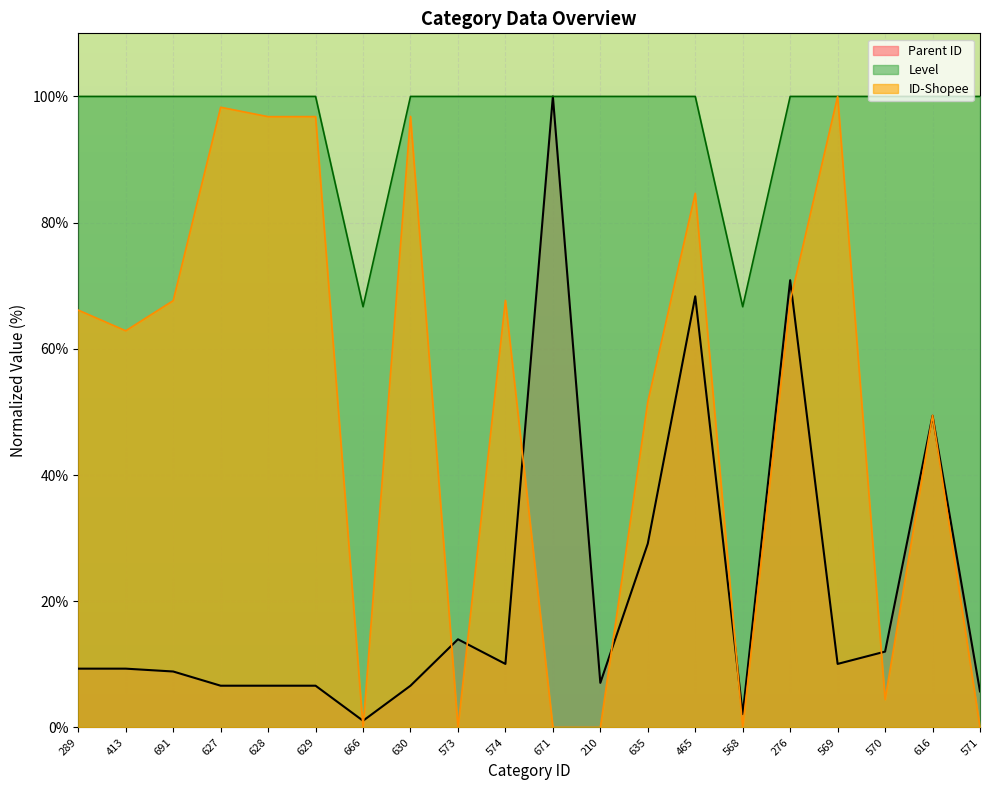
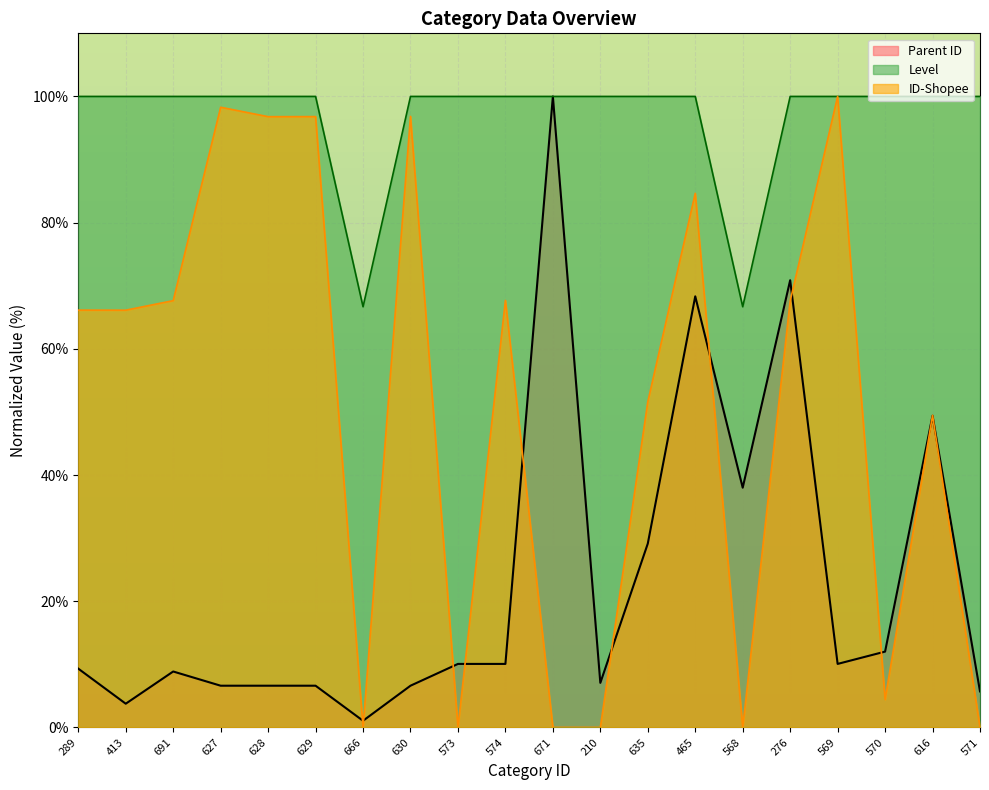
Parent ID, 413: 9% -> 4%
ID-Shopee, 413: 63% -> 66%
Parent ID, 573: 14% -> 10%
Parent ID, 568: 2% -> 38%
